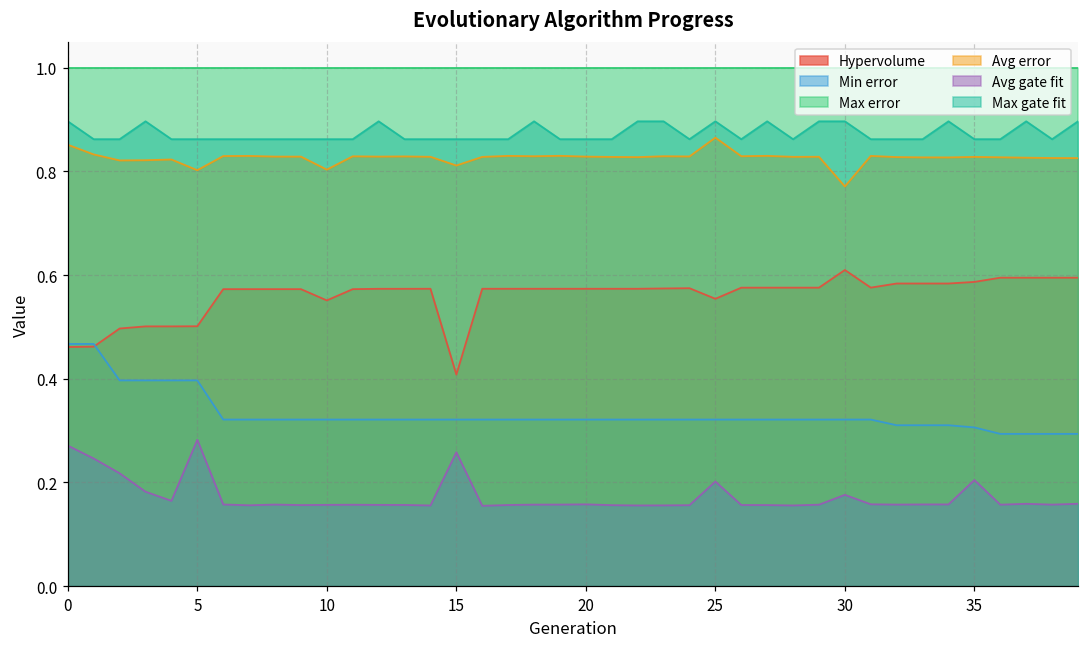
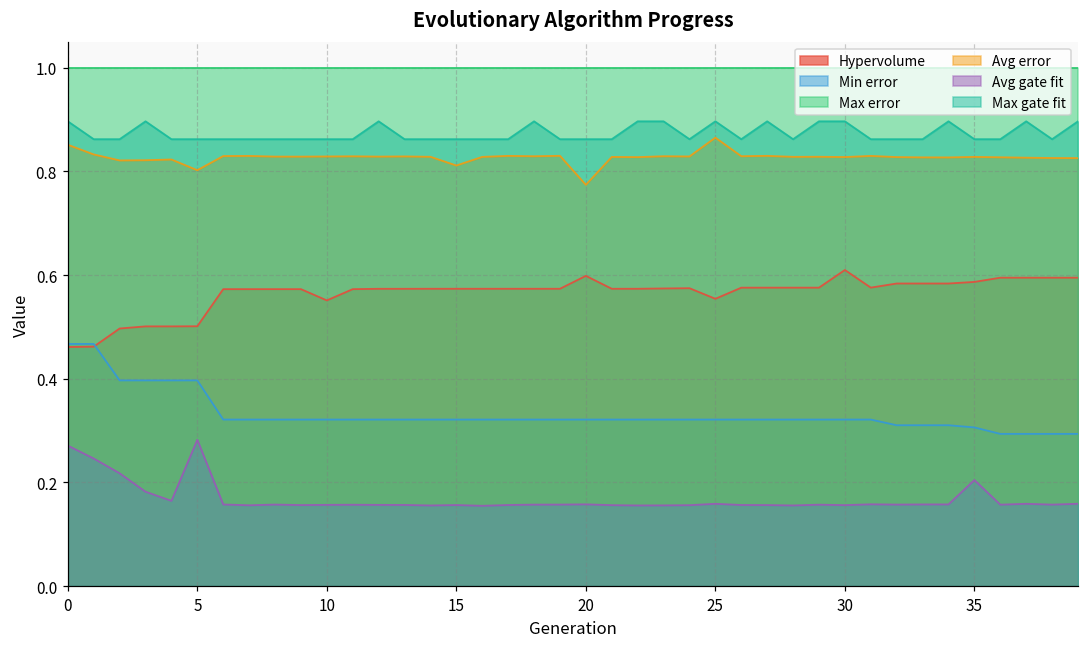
Avg error, 10: 0.80 -> 0.83
Hypervolume, 15: 0.41 -> 0.57
Avg gate fit, 15: 0.26 -> 0.16
Hypervolume, 20: 0.57 -> 0.60
Avg error, 20: 0.83 -> 0.77
Avg gate fit, 25: 0.20 -> 0.16
Avg error, 30: 0.77 -> 0.83
Avg gate fit, 30: 0.18 -> 0.16
